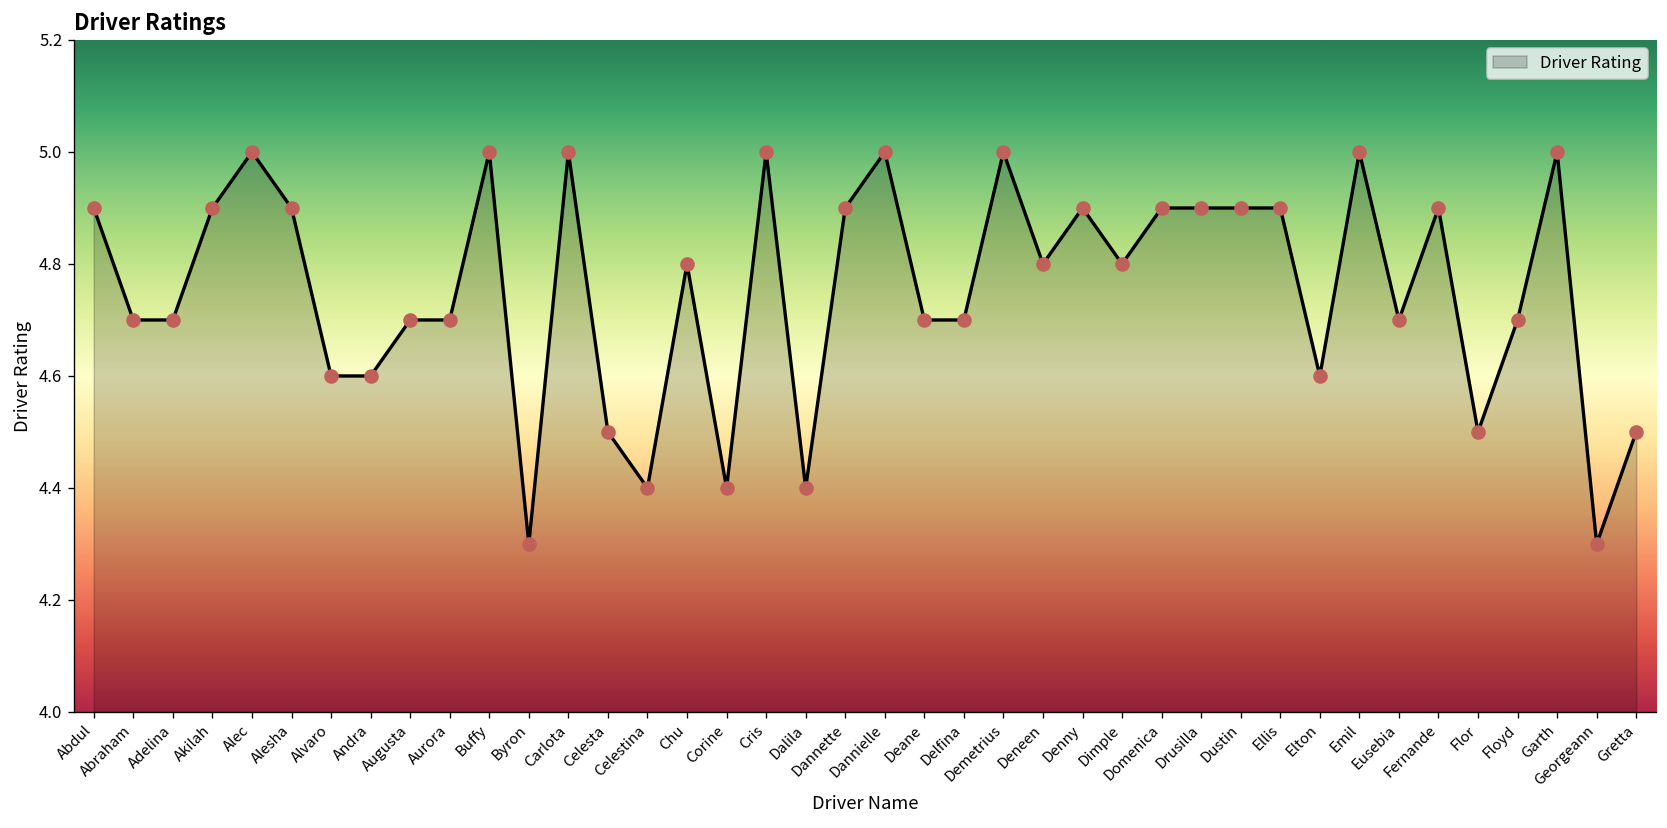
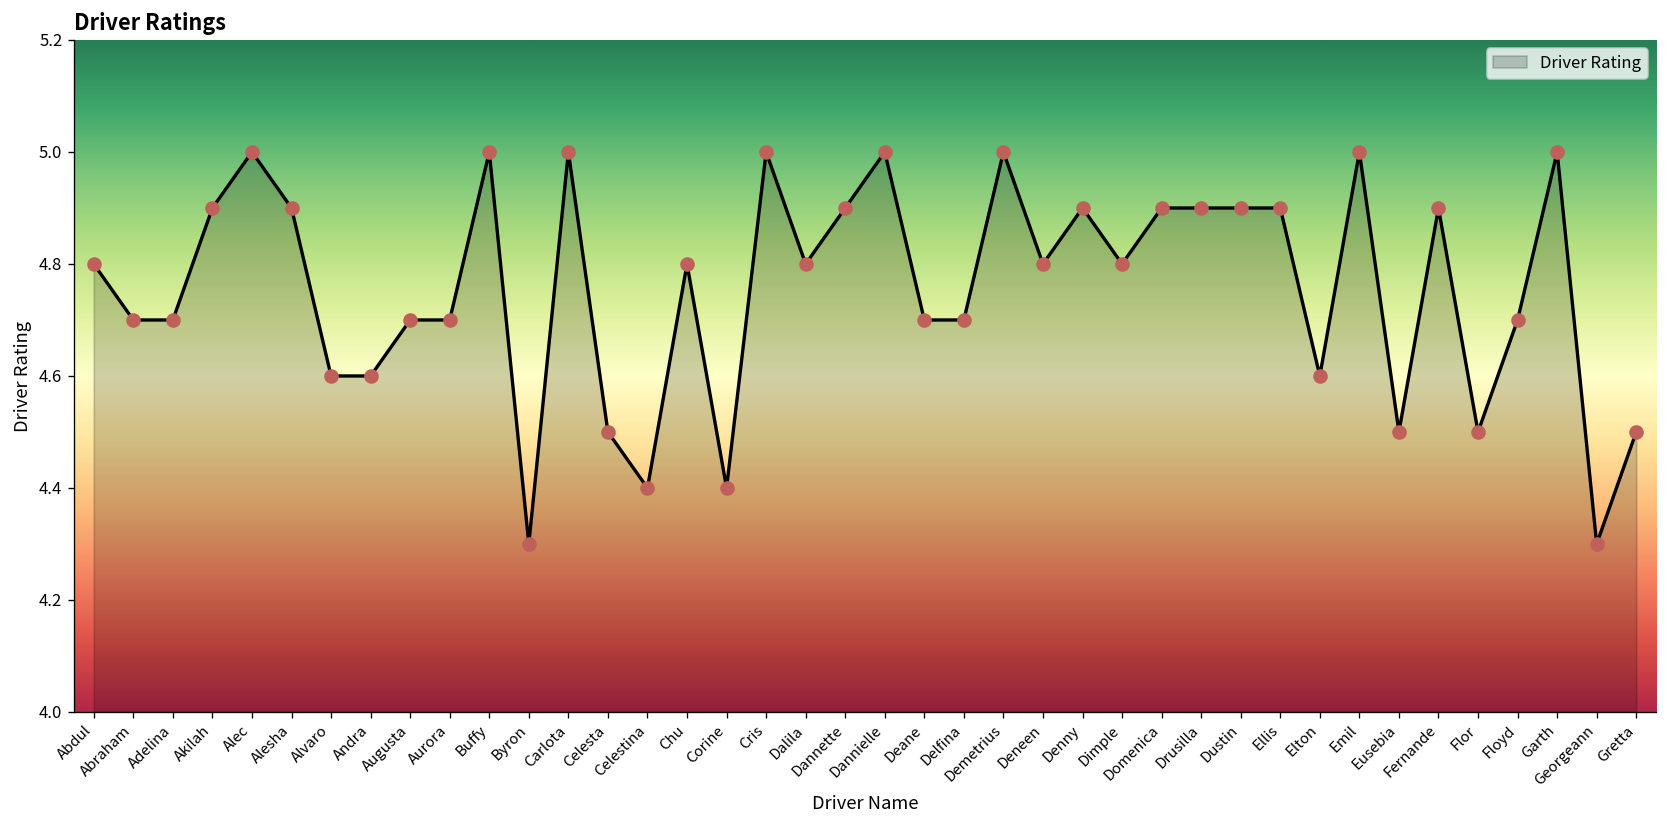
Abdul: 4.9 -> 4.8
Dalila: 4.4 -> 4.8
Eusebia: 4.7 -> 4.5
